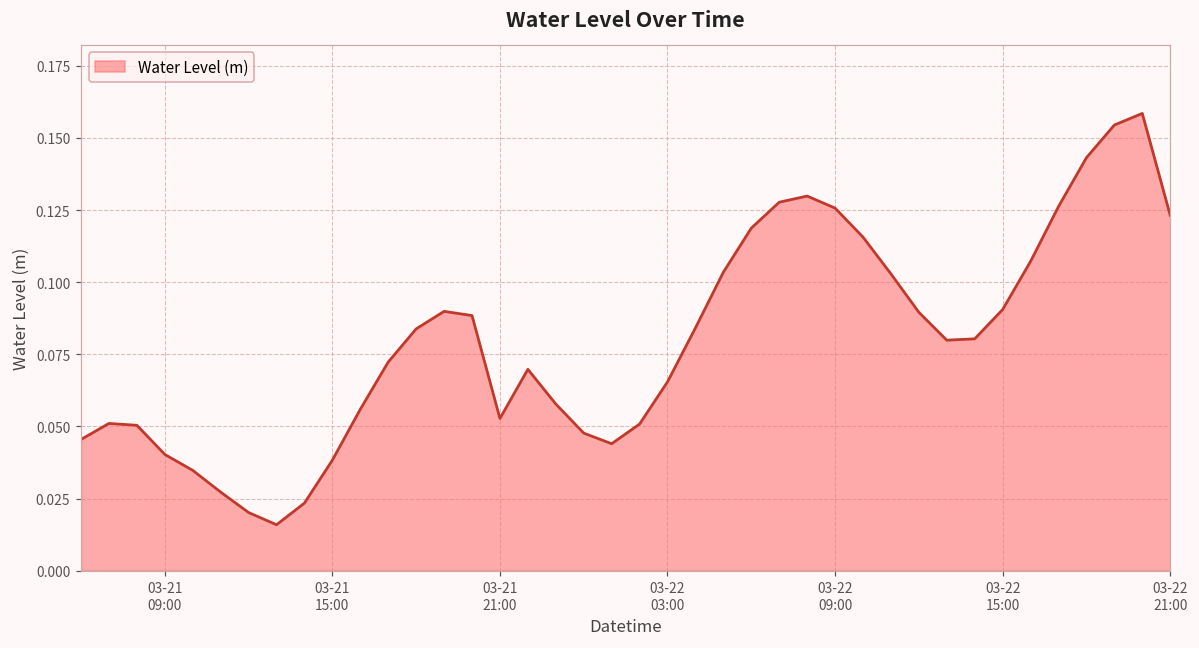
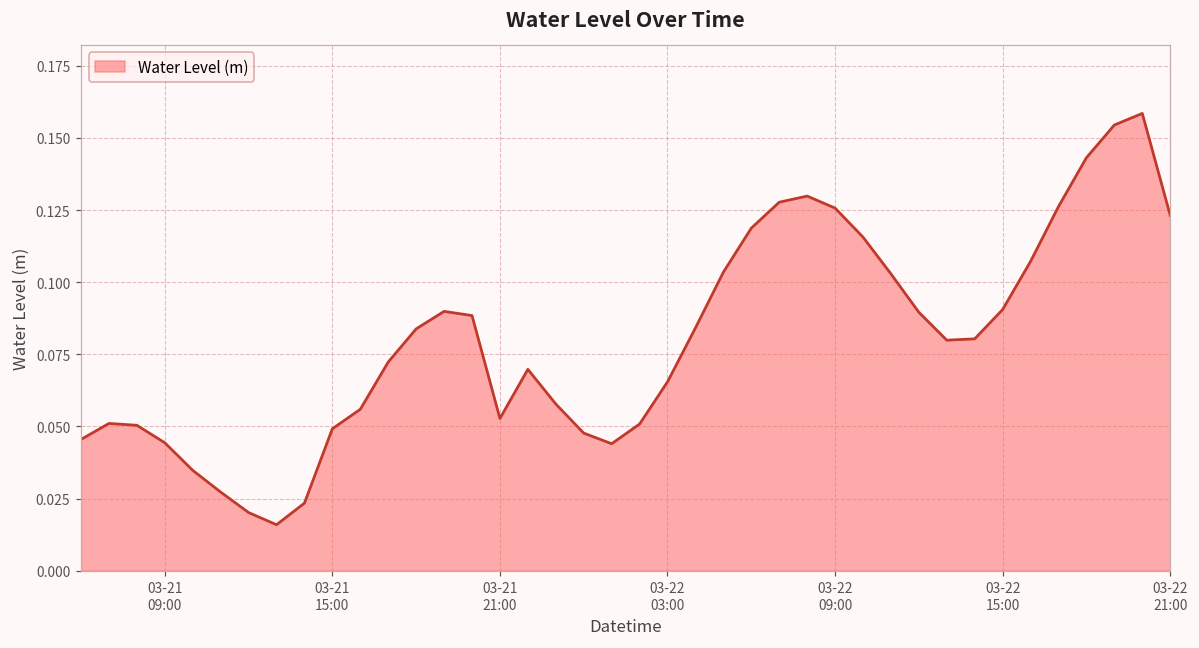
03-21 09:00: 0.040 -> 0.044
03-21 15:00: 0.038 -> 0.049
